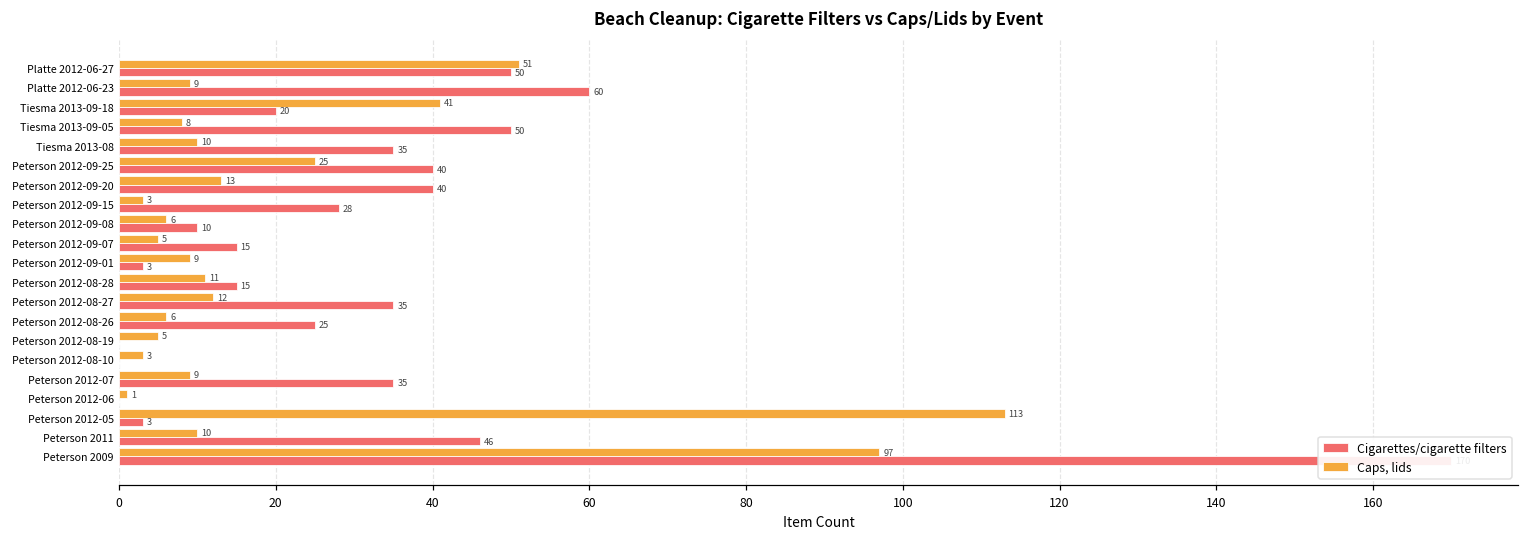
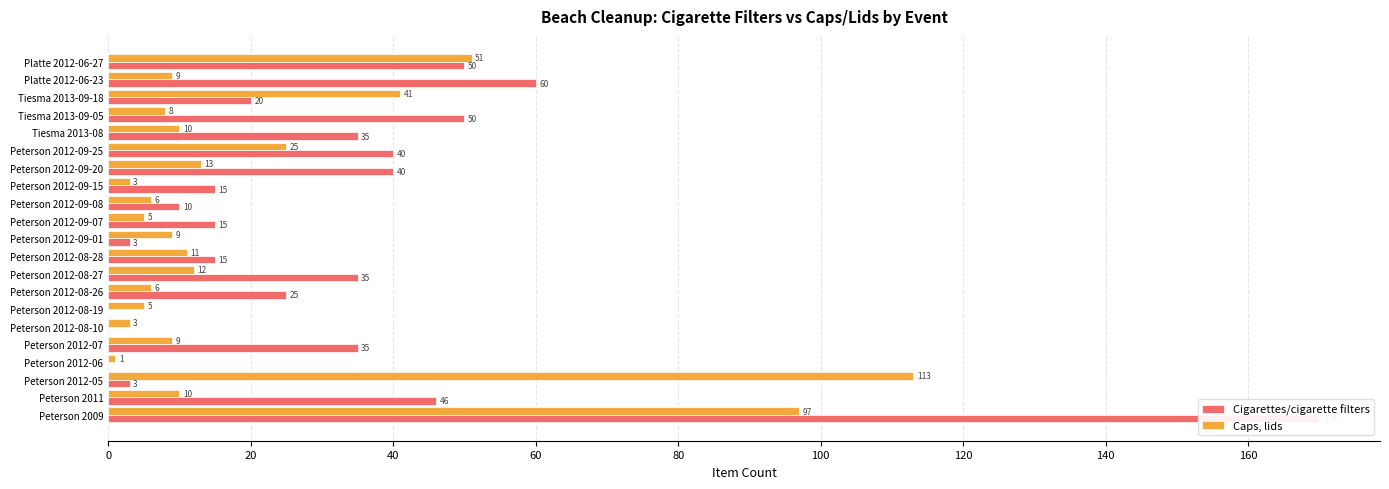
Cigarettes/cigarette filters, Peterson 2012-09-15: 28 -> 15
